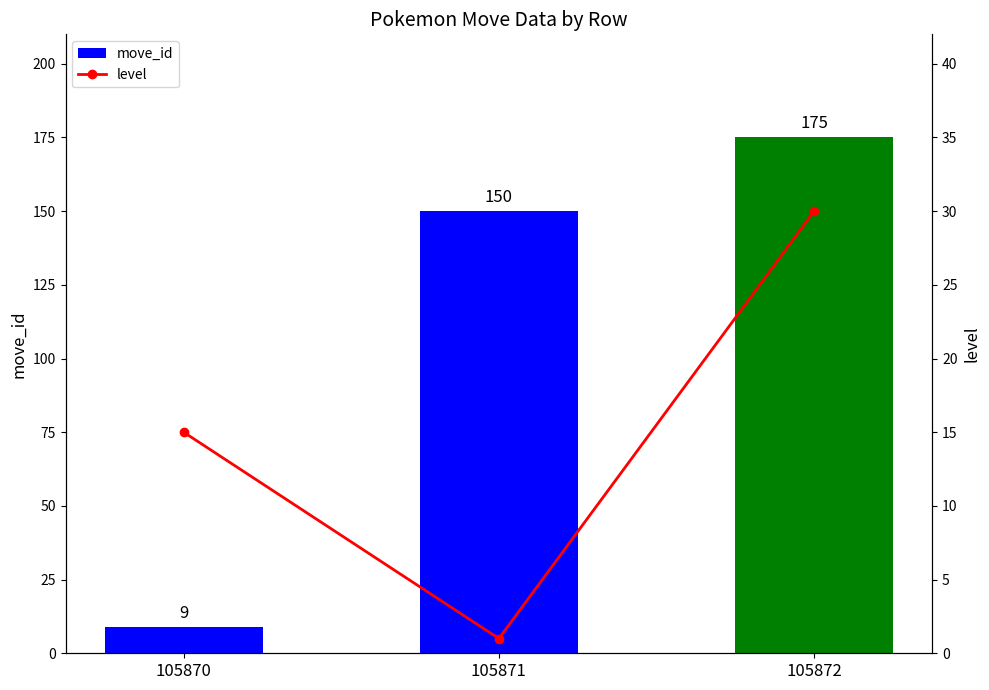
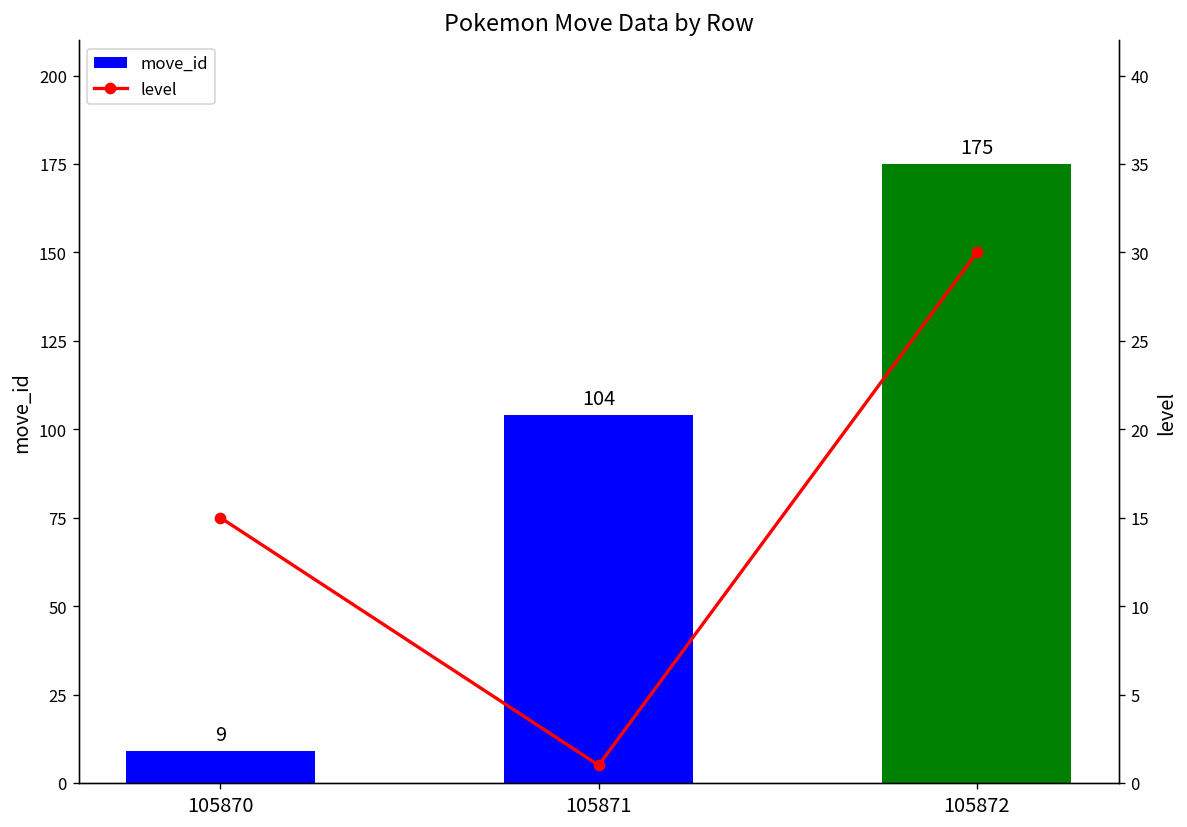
move_id, 105871: 150 -> 104
